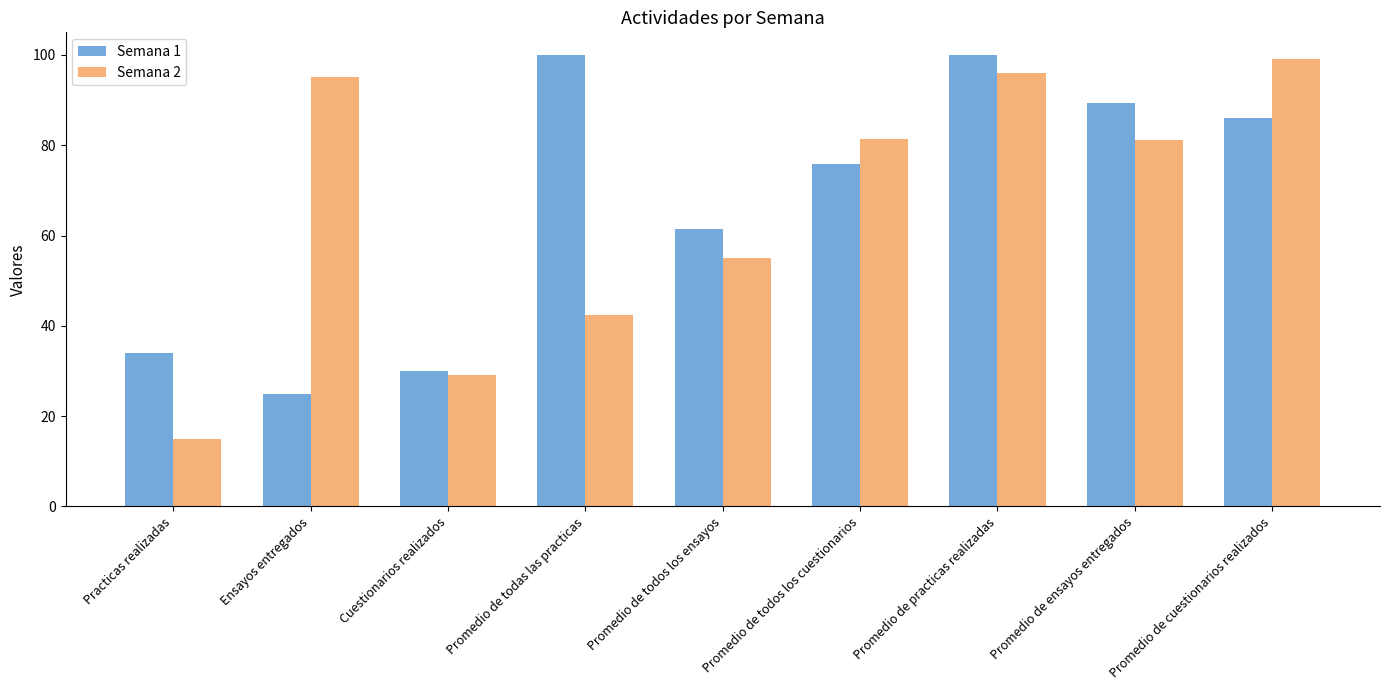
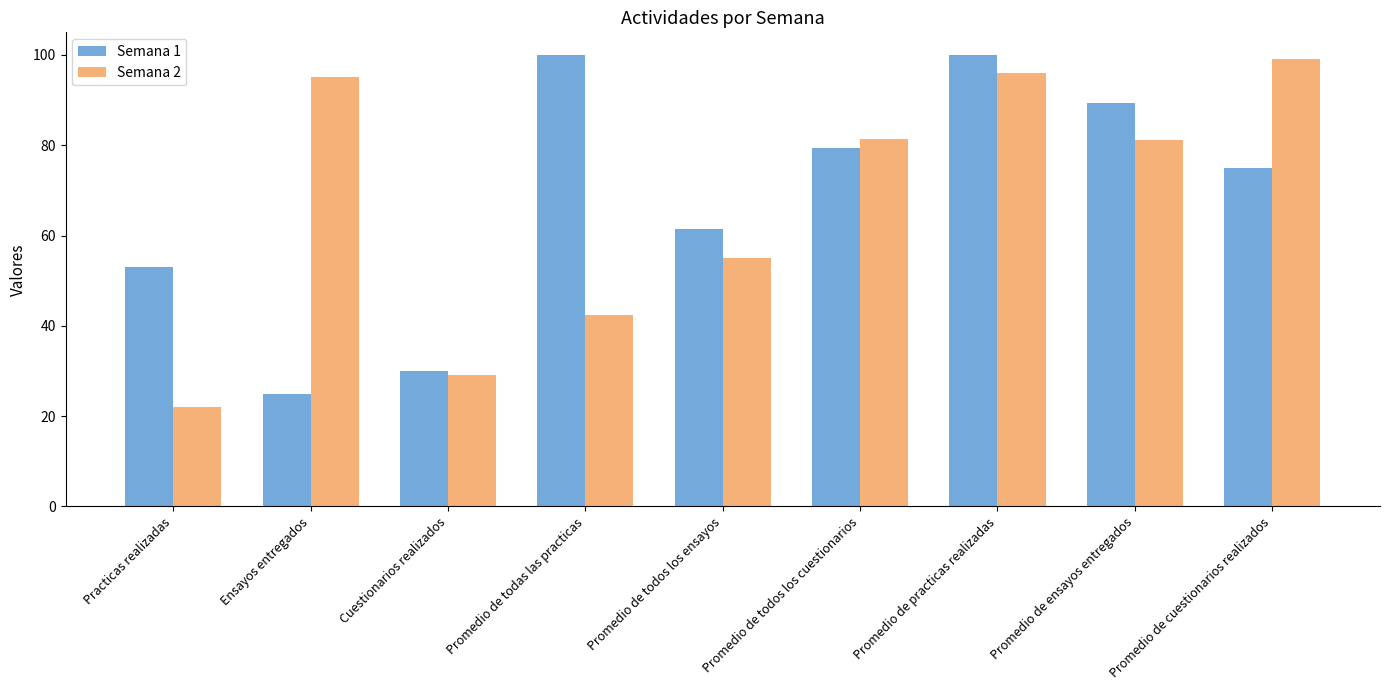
Semana 1, Practicas realizadas: 34 -> 53
Semana 2, Practicas realizadas: 15 -> 22
Semana 1, Promedio de todos los cuestionarios: 76 -> 79
Semana 1, Promedio de cuestionarios realizados: 86 -> 75
